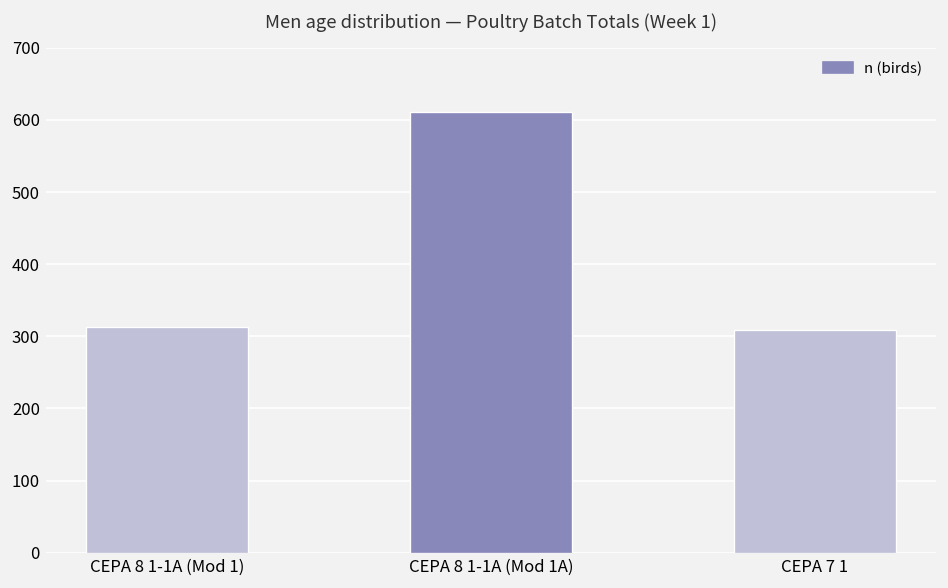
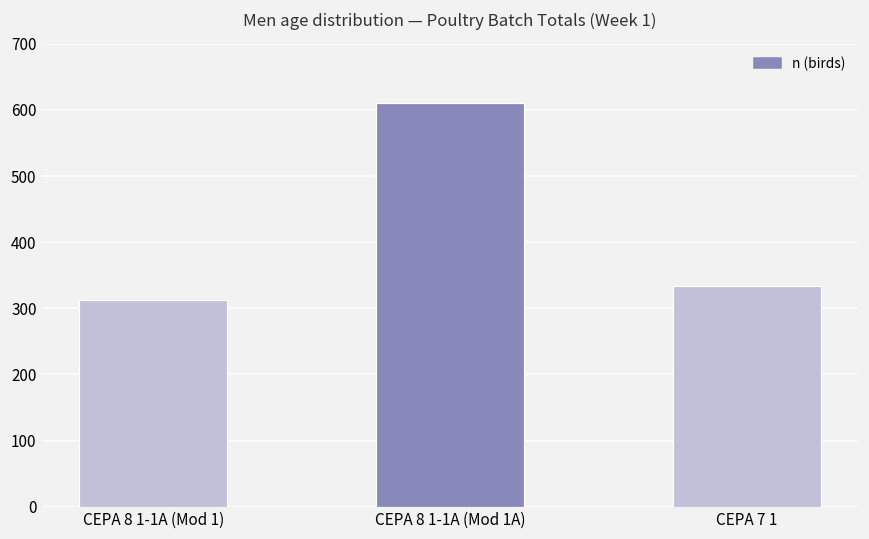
CEPA 7 1: 310 -> 330
